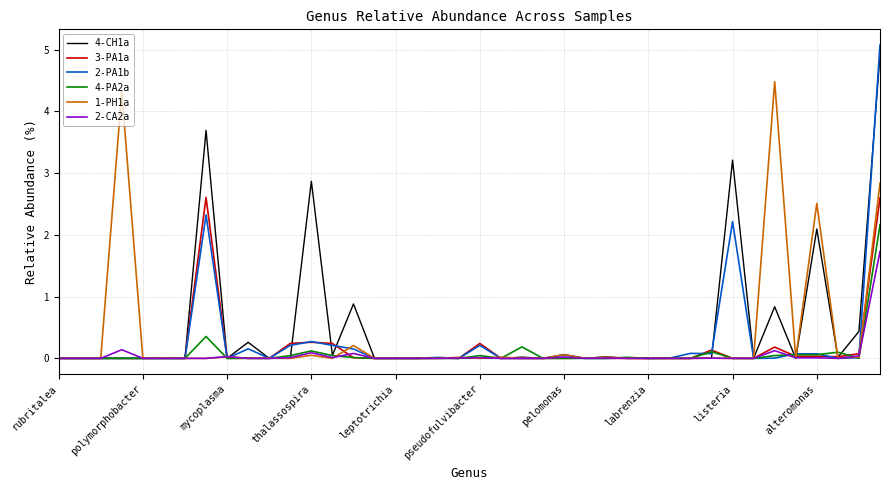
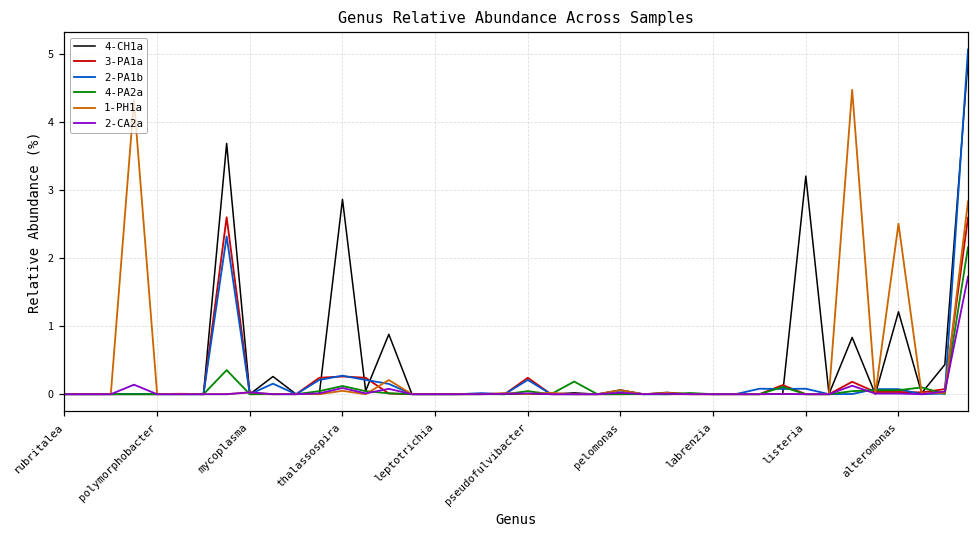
2-PA1b, listeria: 2.2 -> 0.1
4-CH1a, alteromonas: 2.1 -> 1.2
